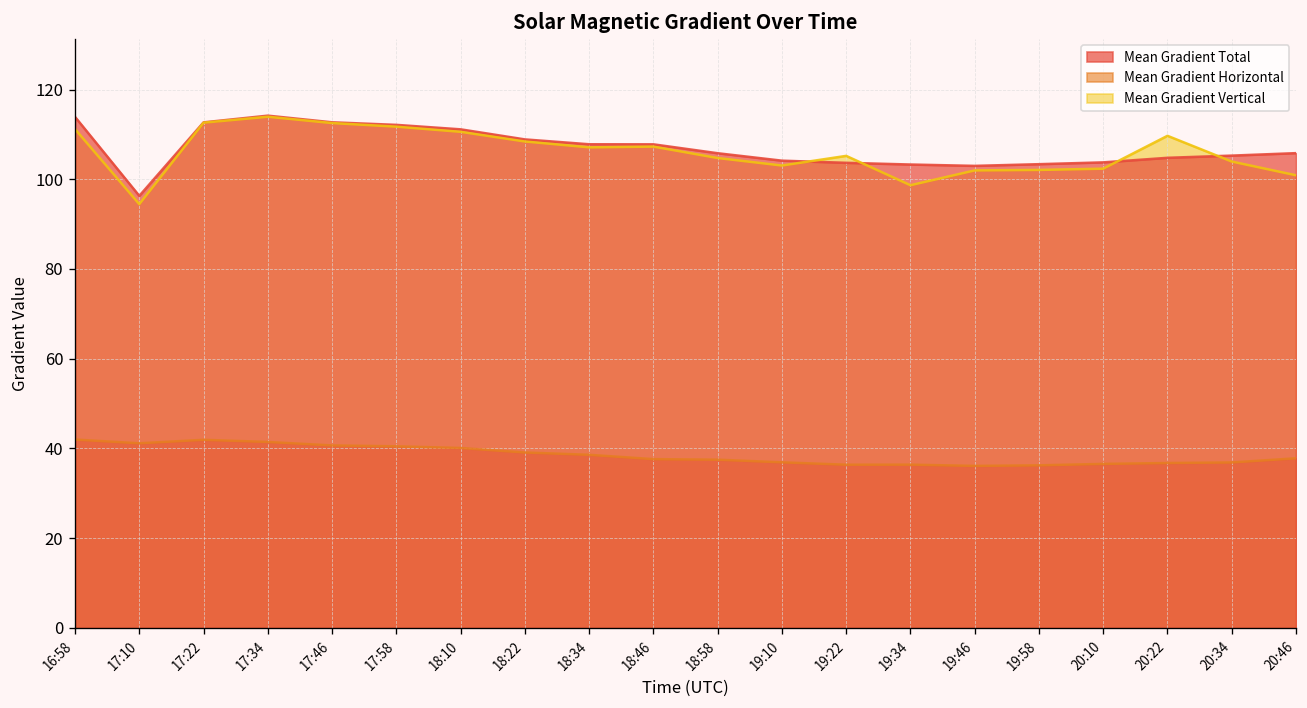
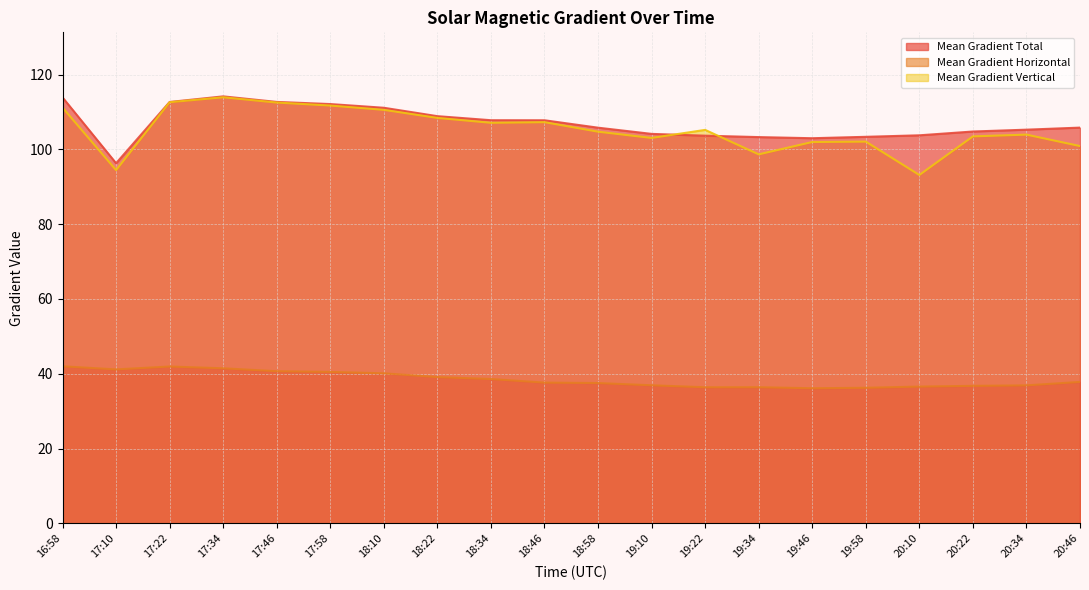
Mean Gradient Vertical, 20:10: 102 -> 93
Mean Gradient Vertical, 20:22: 110 -> 103
